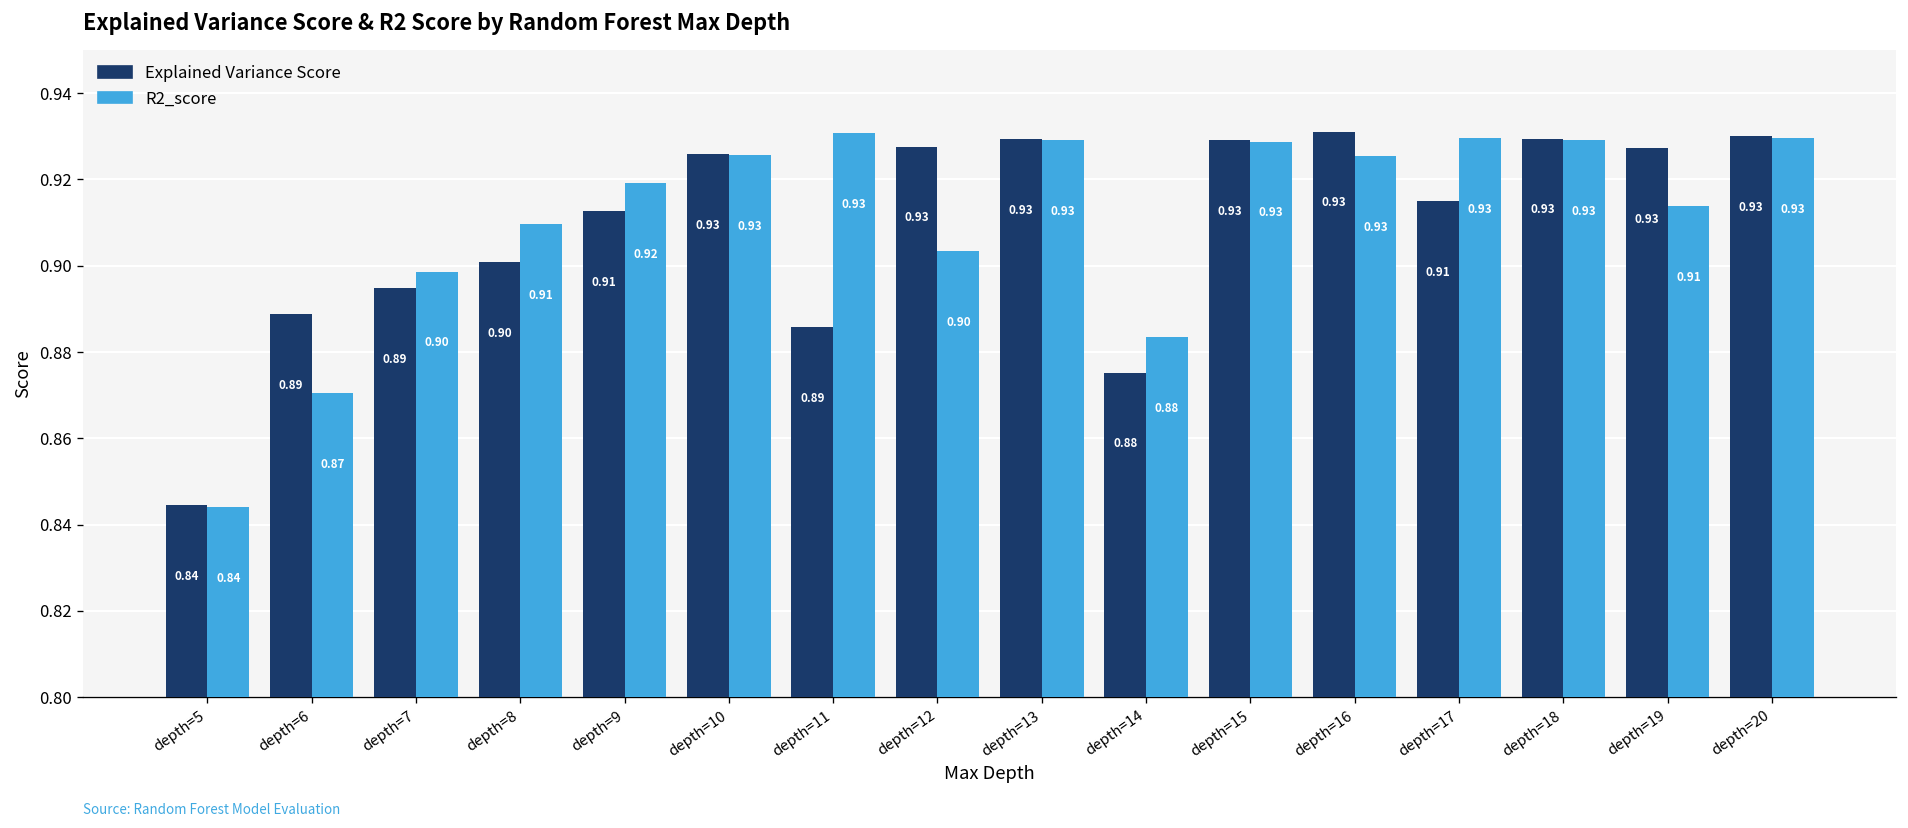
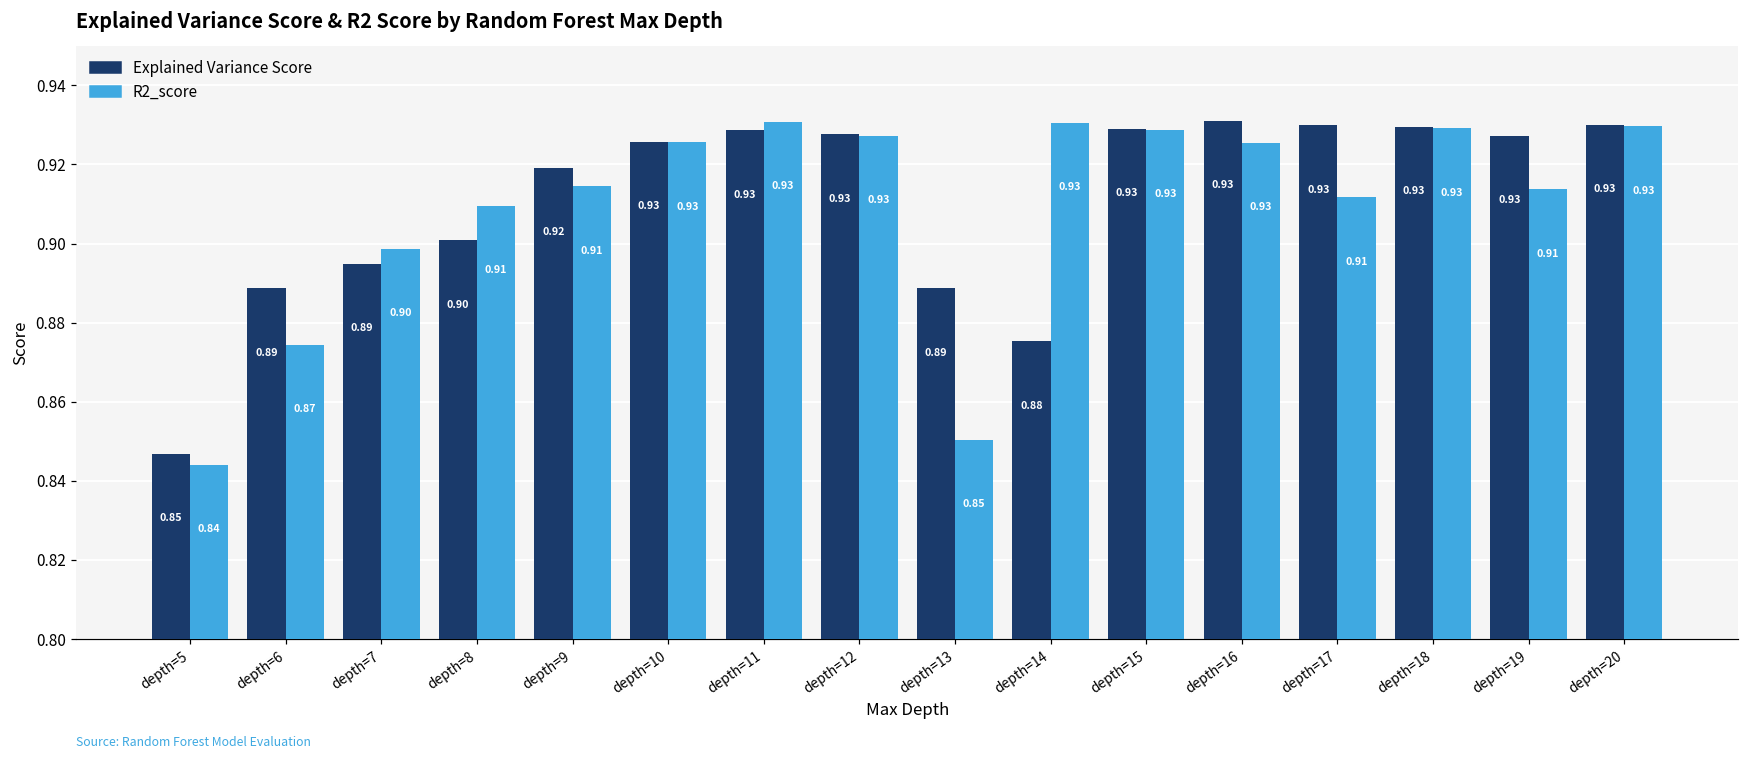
Explained Variance Score, depth=5: 0.84 -> 0.85
R2_score, depth=6: 0.871 -> 0.874
Explained Variance Score, depth=9: 0.91 -> 0.92
R2_score, depth=9: 0.92 -> 0.91
Explained Variance Score, depth=11: 0.89 -> 0.93
R2_score, depth=12: 0.90 -> 0.93
Explained Variance Score, depth=13: 0.93 -> 0.89
R2_score, depth=13: 0.93 -> 0.85
R2_score, depth=14: 0.88 -> 0.93
Explained Variance Score, depth=17: 0.91 -> 0.93
R2_score, depth=17: 0.93 -> 0.91
